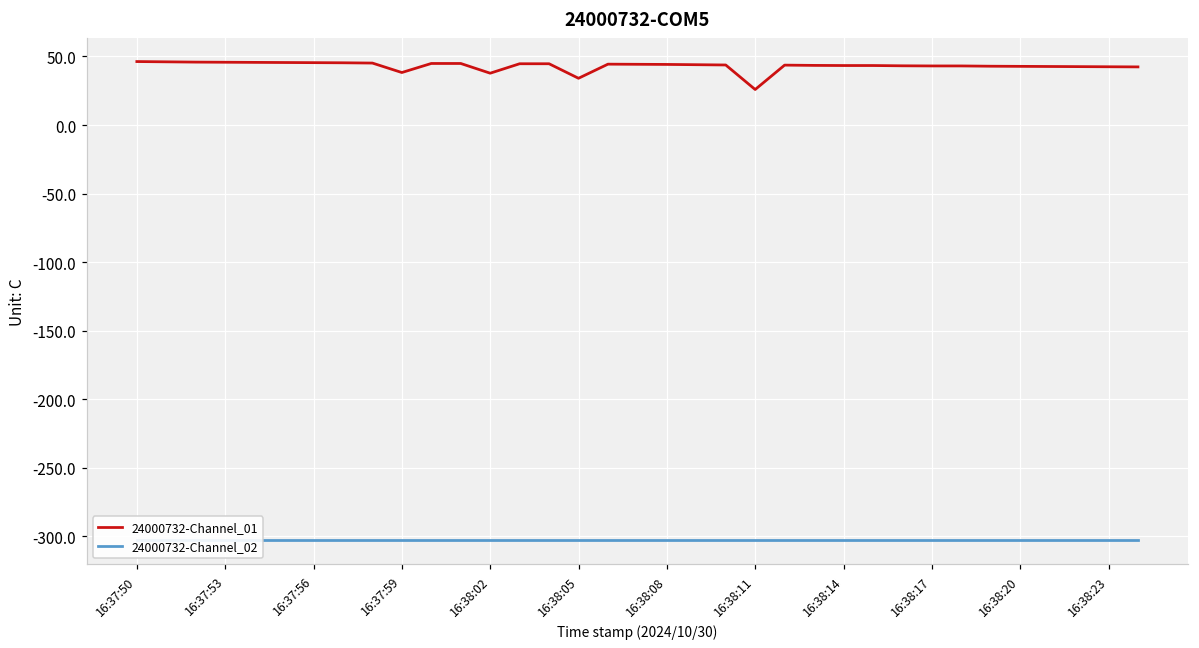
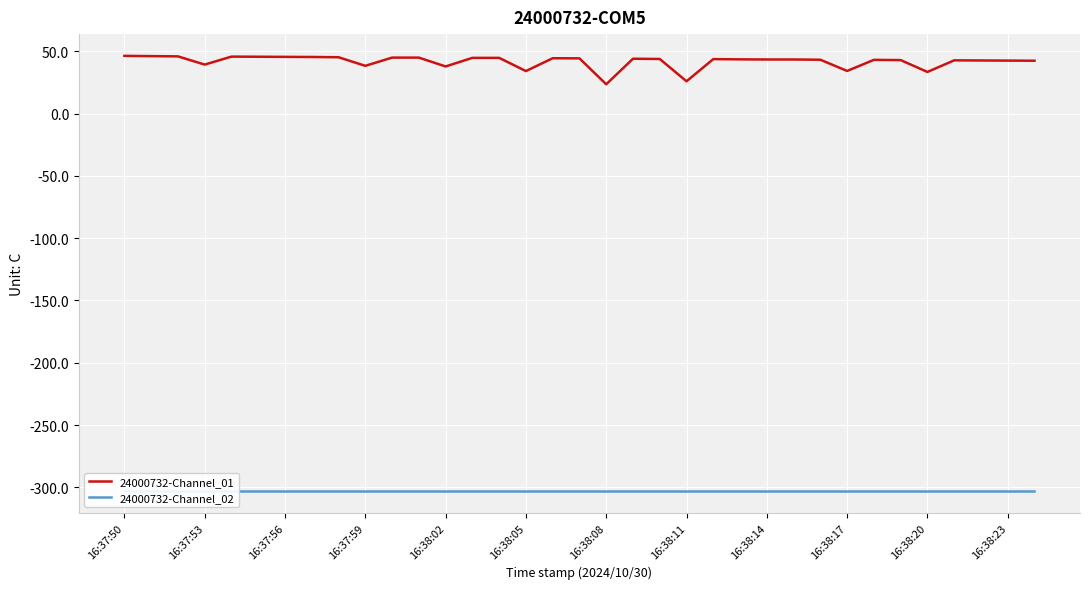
24000732-Channel_01, 16:37:53: 46 -> 39
24000732-Channel_01, 16:38:08: 44 -> 24
24000732-Channel_01, 16:38:17: 43 -> 34
24000732-Channel_01, 16:38:20: 43 -> 33
